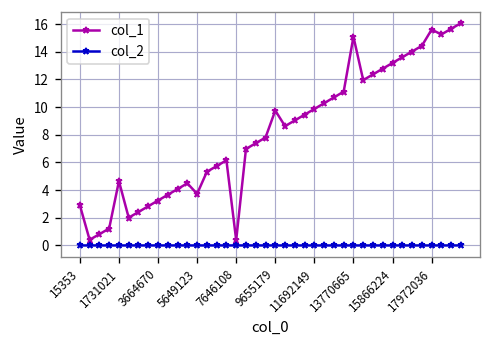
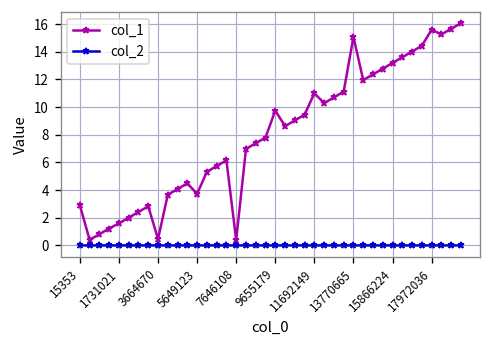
col_1, 1731021: 4.6 -> 1.6
col_1, 3664670: 3.2 -> 0.5
col_1, 11692149: 9.9 -> 11.0
